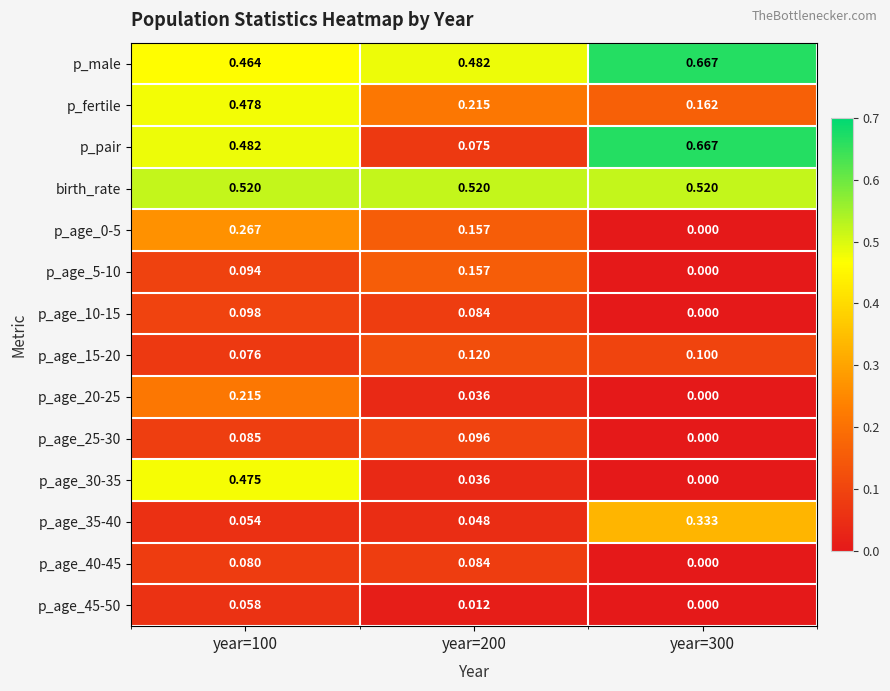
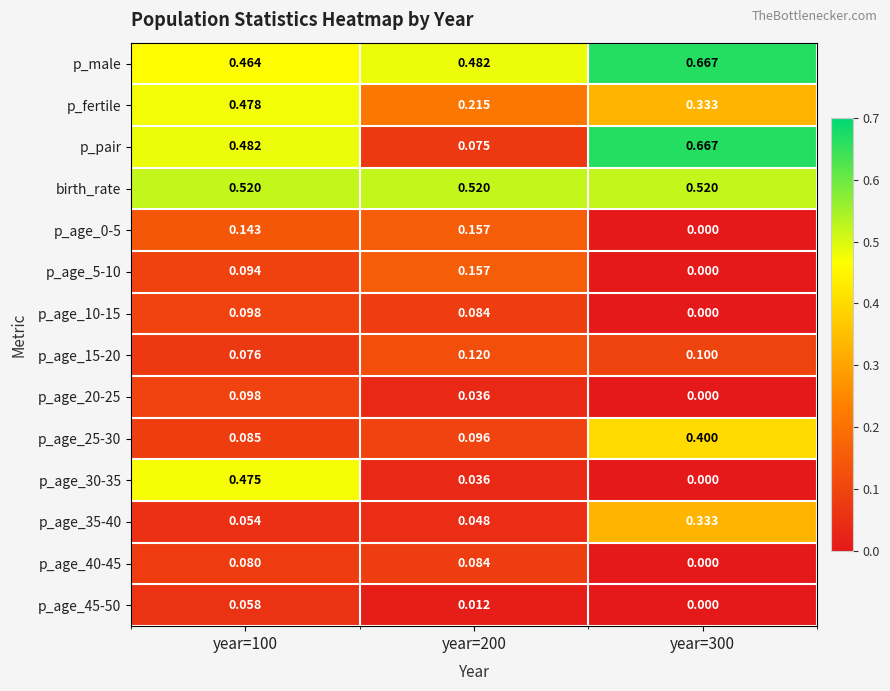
p_fertile, year=300: 0.162 -> 0.333
p_age_0-5, year=100: 0.267 -> 0.143
p_age_20-25, year=100: 0.215 -> 0.098
p_age_25-30, year=300: 0.000 -> 0.400
